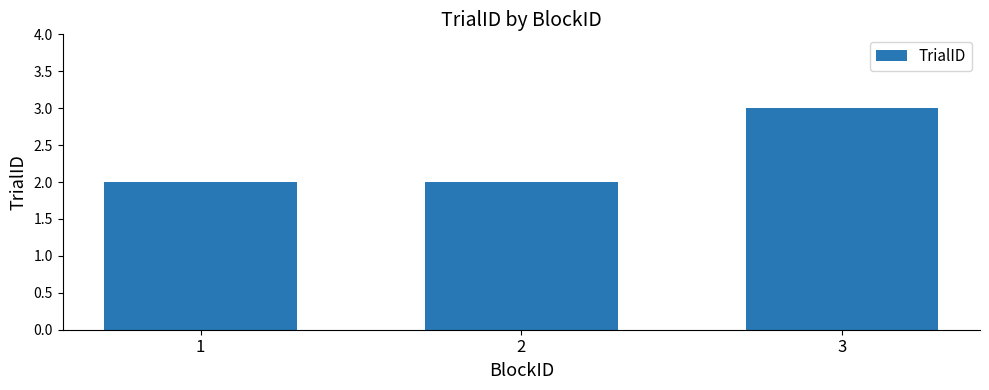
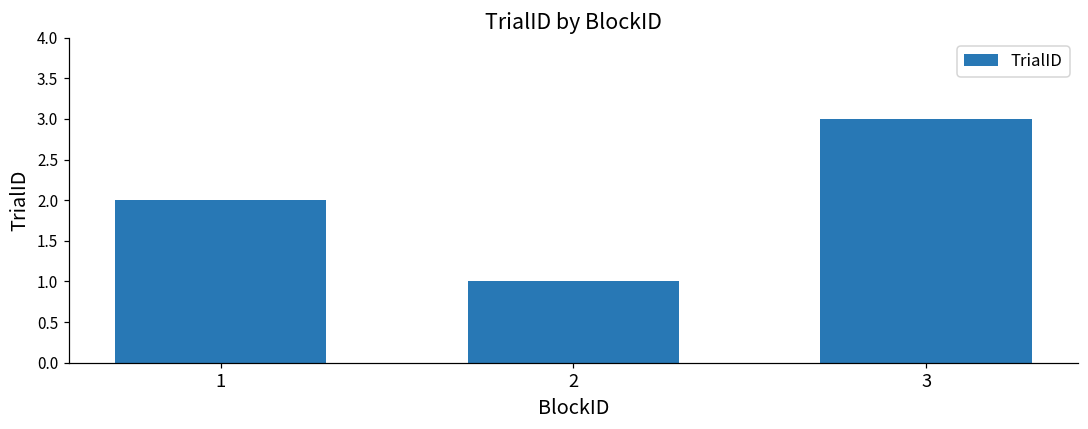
2: 2 -> 1
